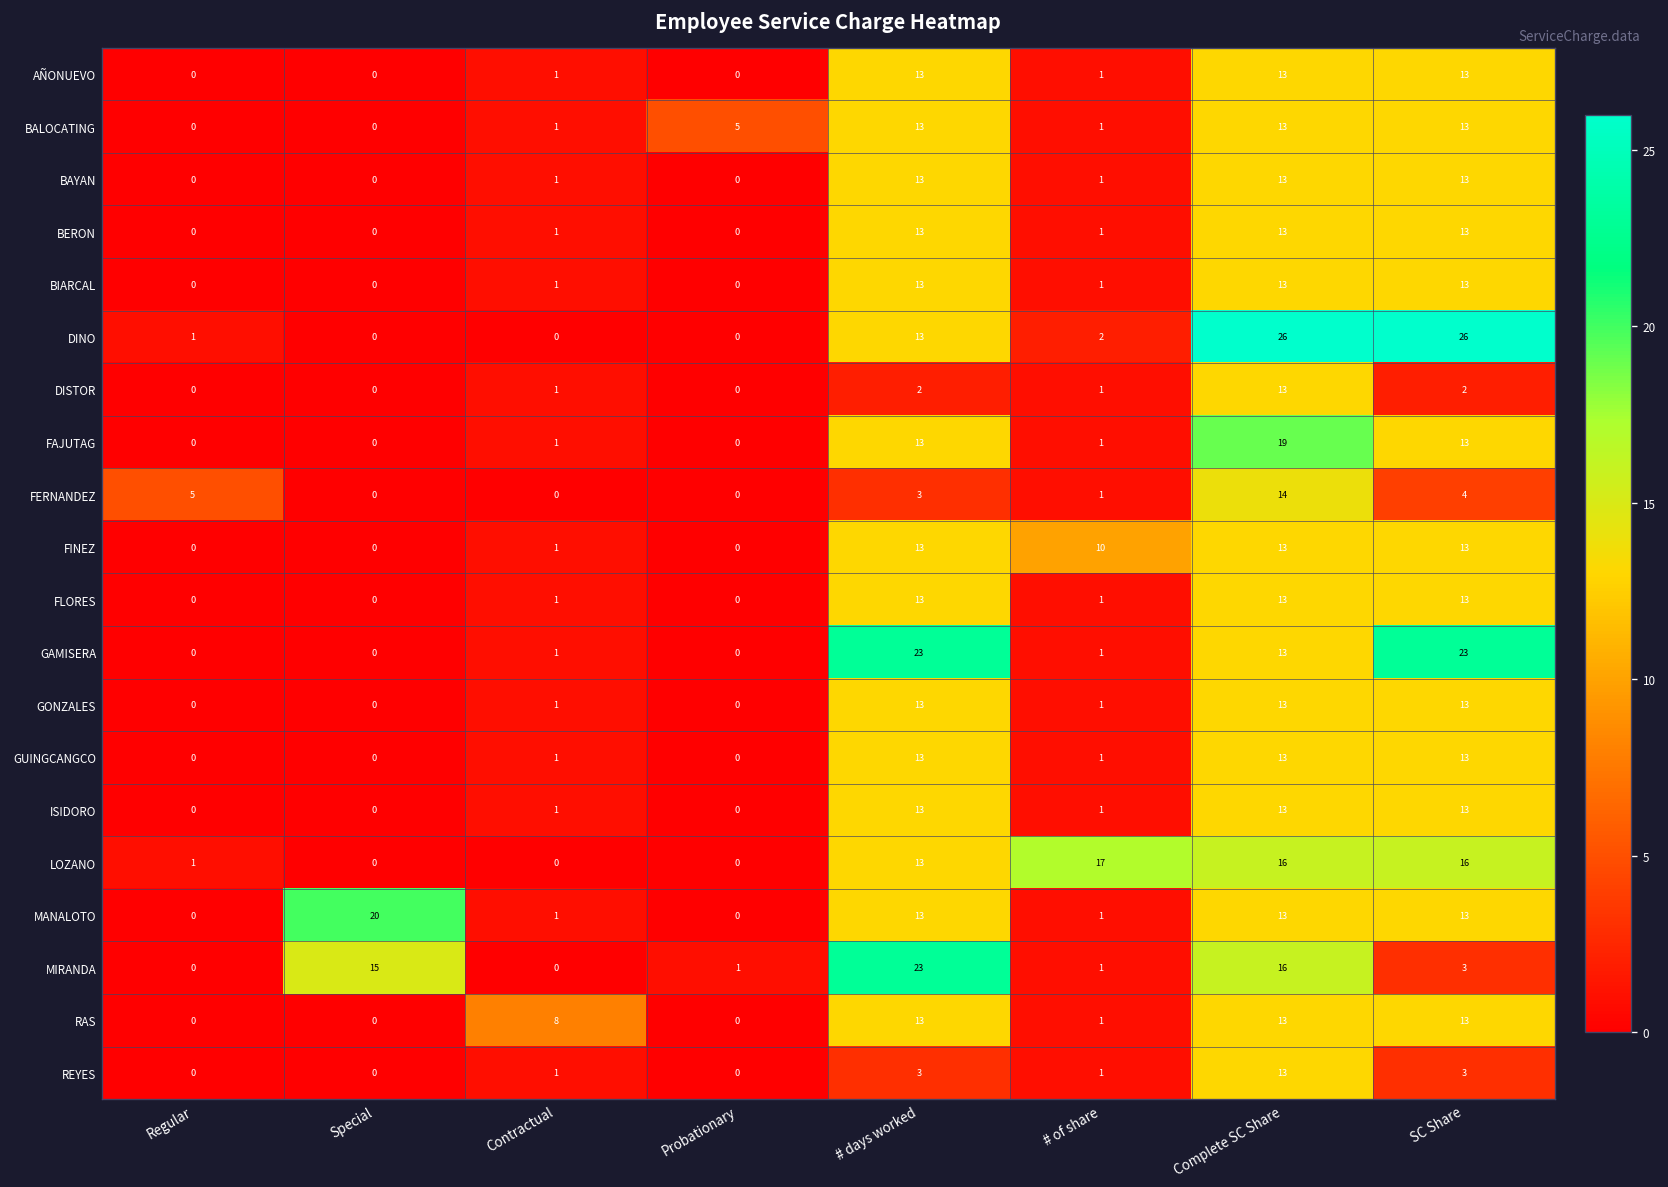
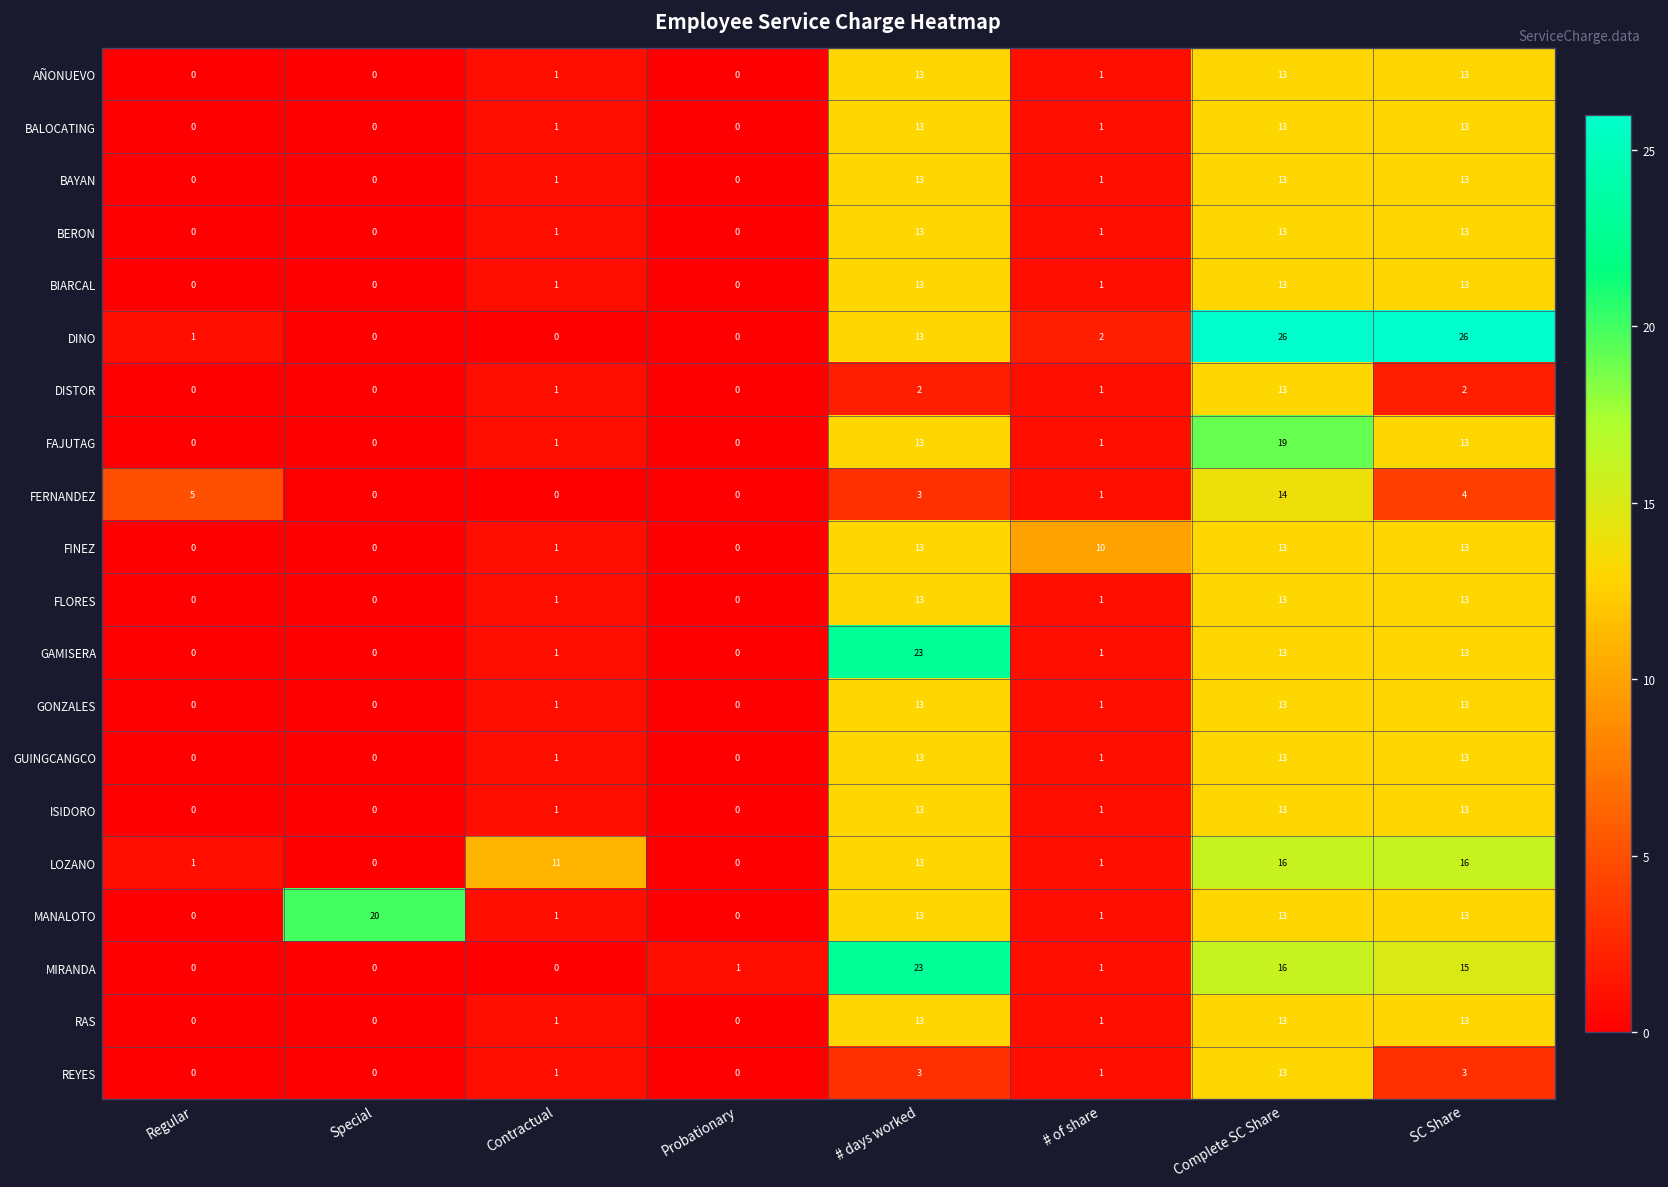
BALOCATING, Probationary: 5 -> 0
GAMISERA, SC Share: 23 -> 13
LOZANO, Contractual: 0 -> 11
LOZANO, # of share: 17 -> 1
MIRANDA, Special: 15 -> 0
MIRANDA, SC Share: 3 -> 15
RAS, Contractual: 8 -> 1
